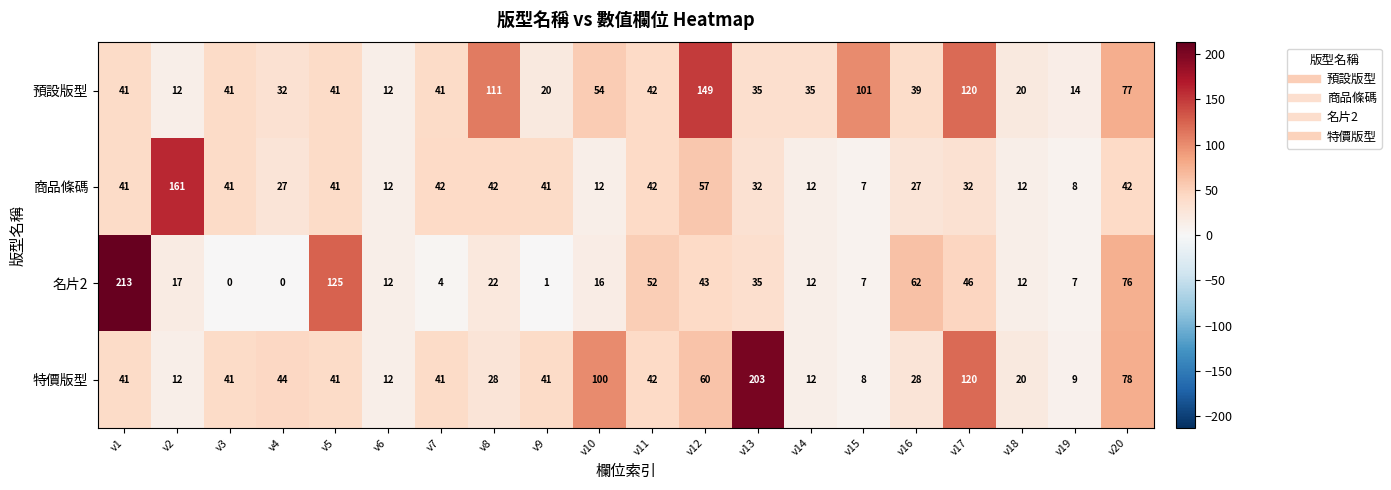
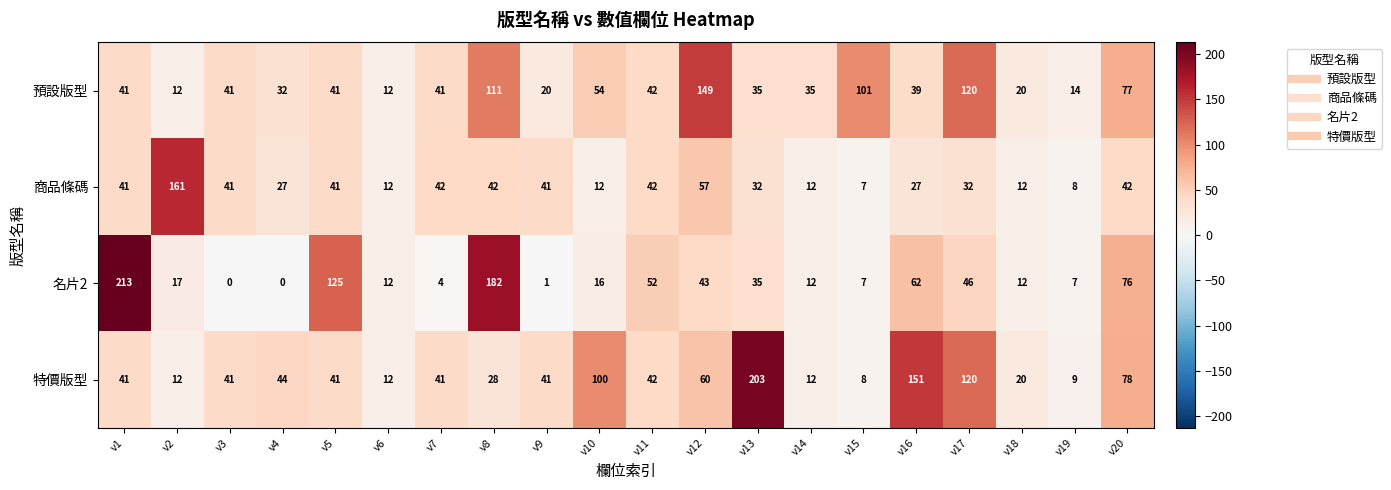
名片2, v8: 22 -> 182
特價版型, v16: 28 -> 151
